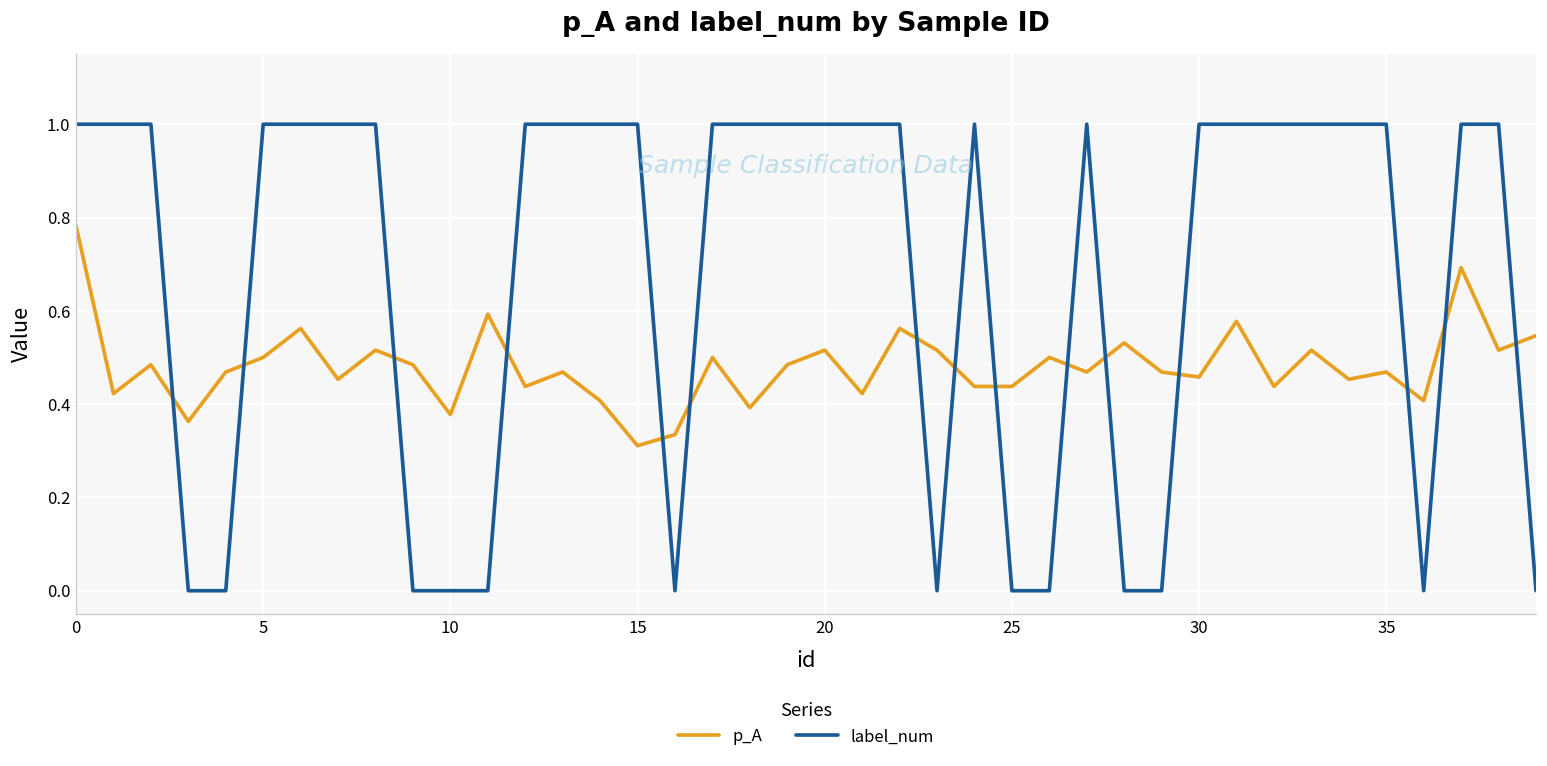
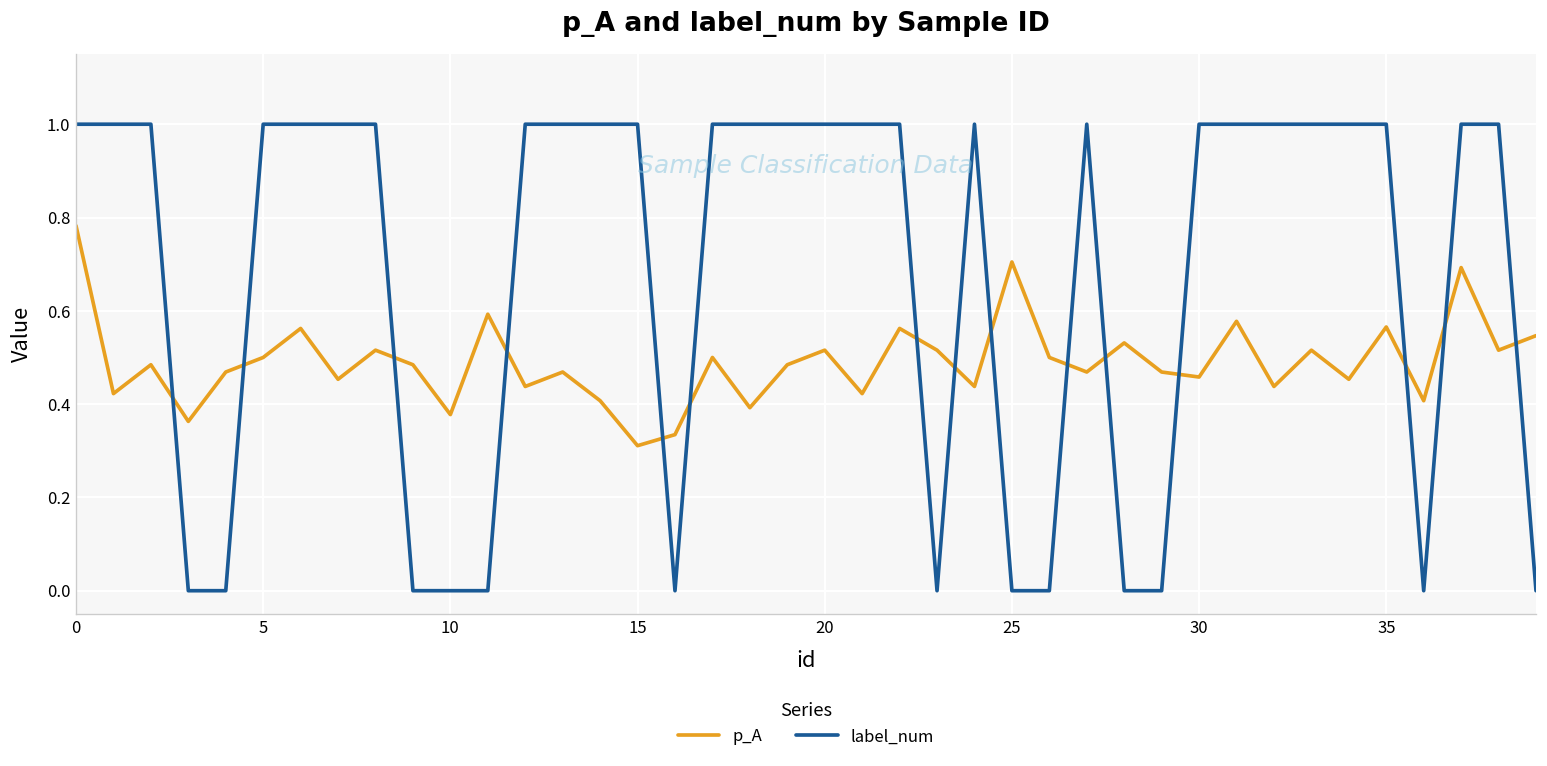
p_A, 25: 0.44 -> 0.70
p_A, 35: 0.47 -> 0.57
